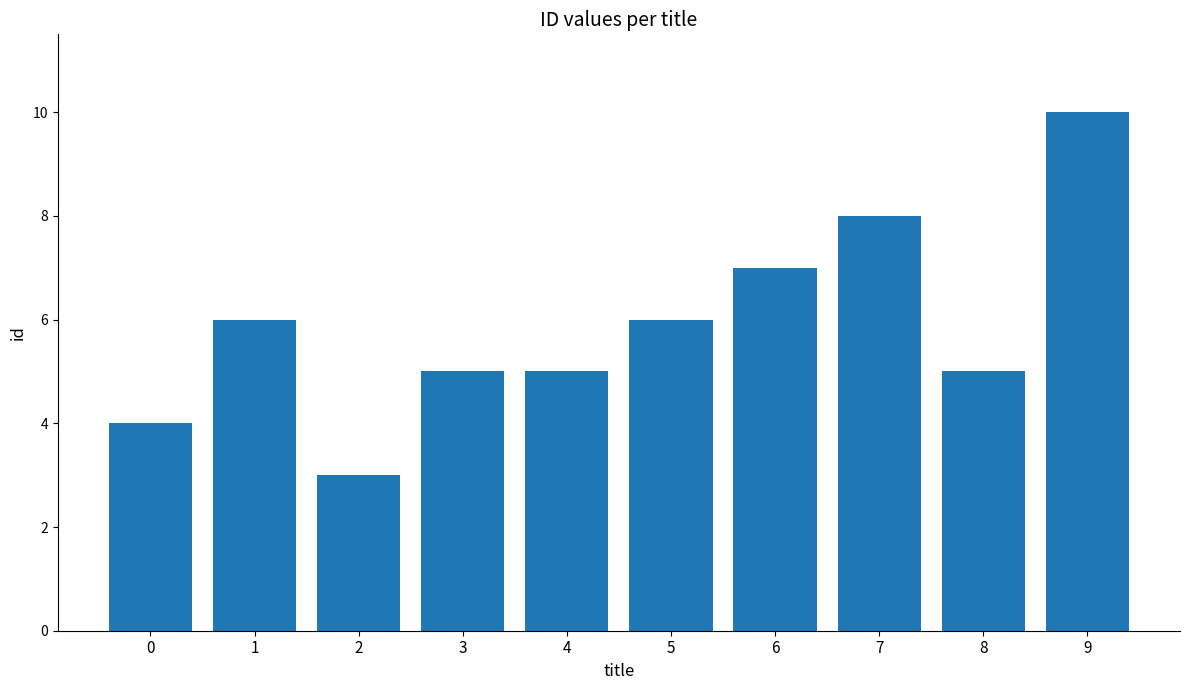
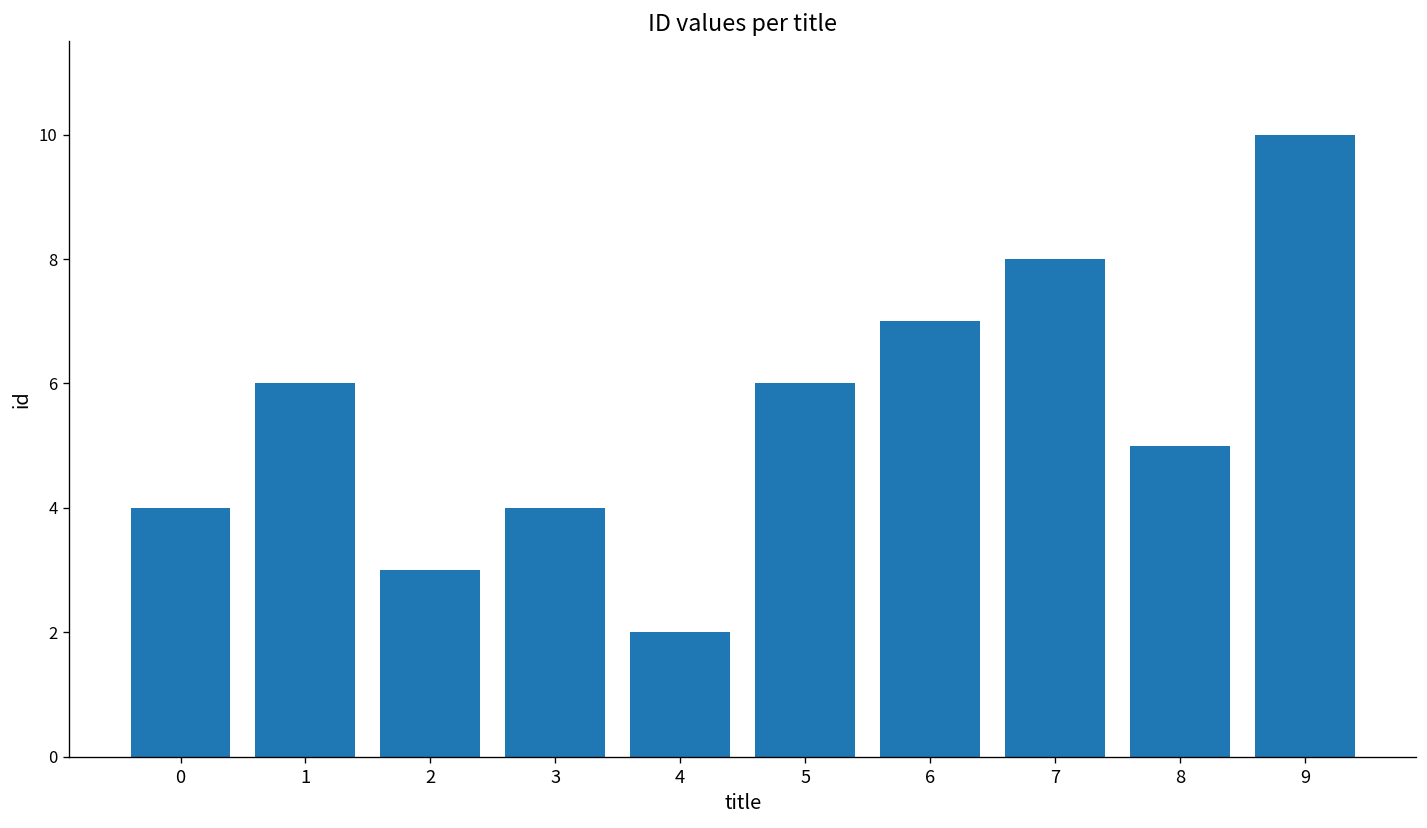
3: 5 -> 4
4: 5 -> 2
